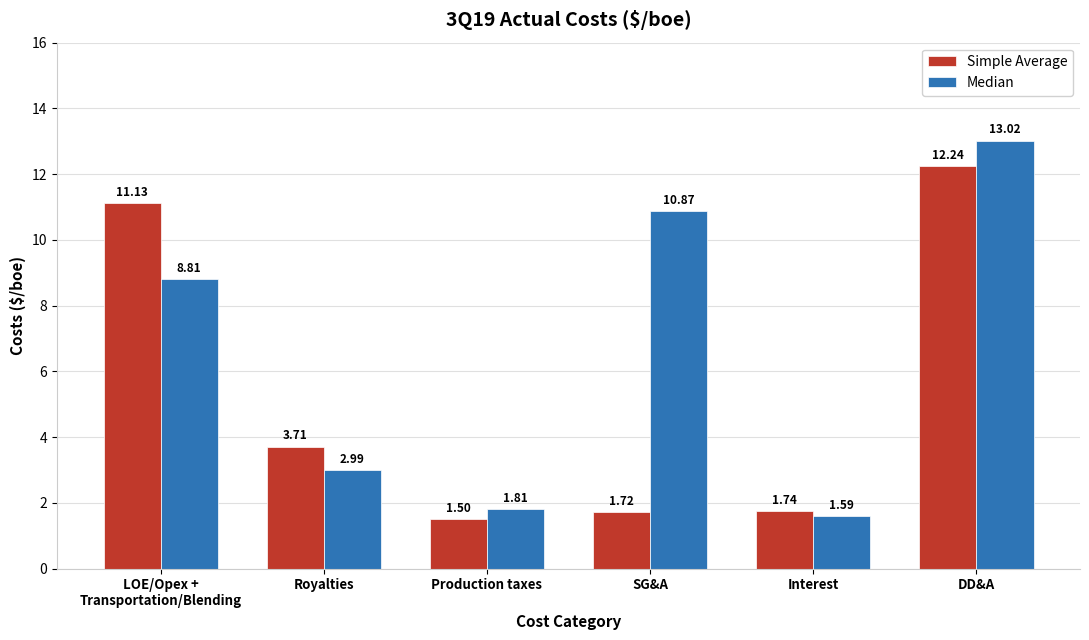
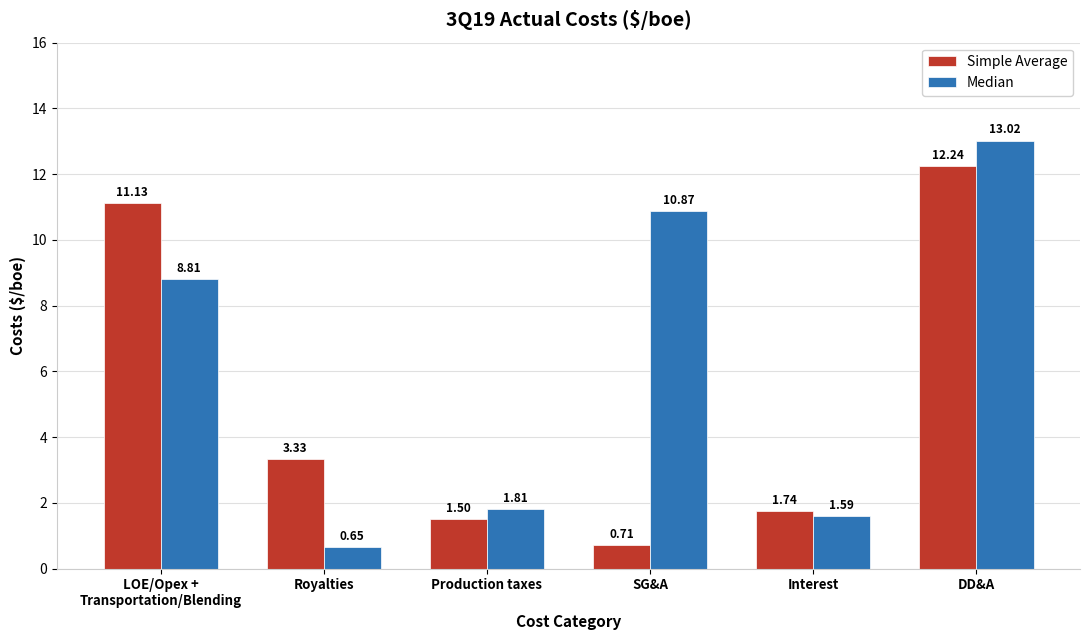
Simple Average, Royalties: 3.71 -> 3.33
Median, Royalties: 2.99 -> 0.65
Simple Average, SG&A: 1.72 -> 0.71
